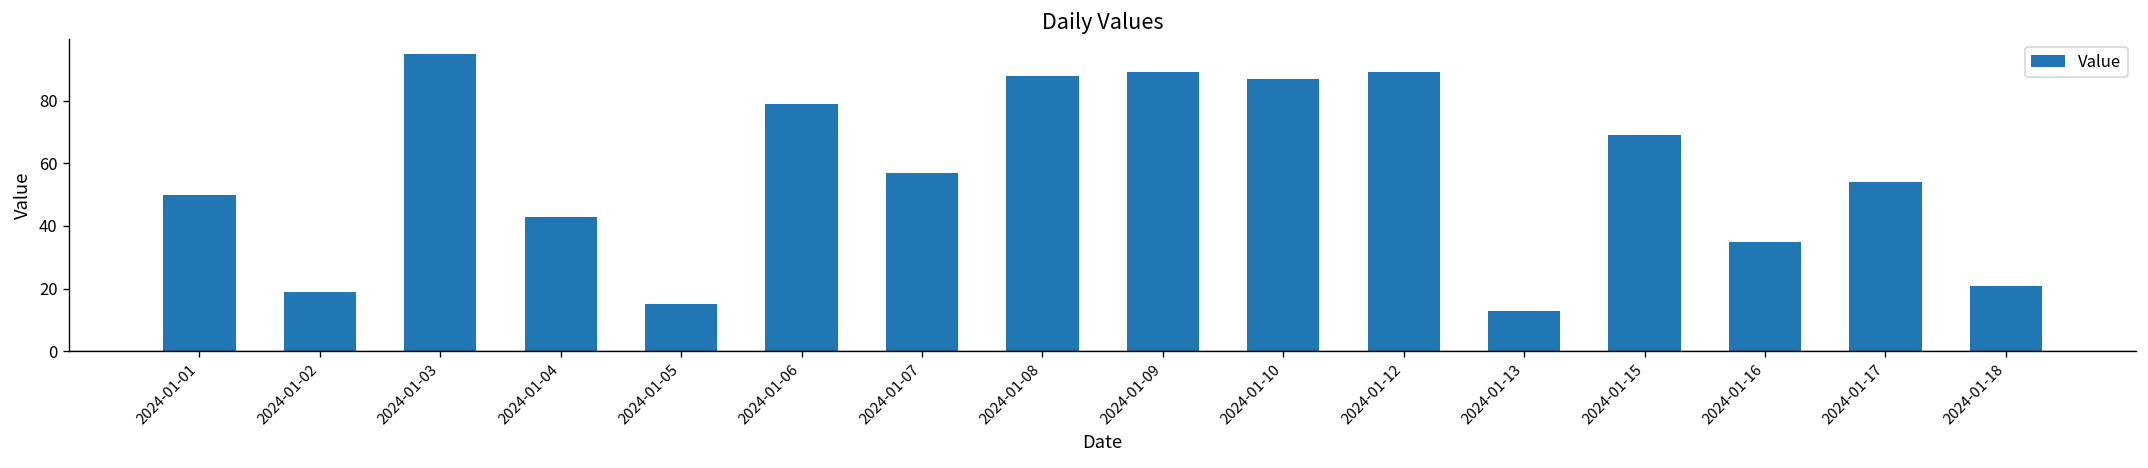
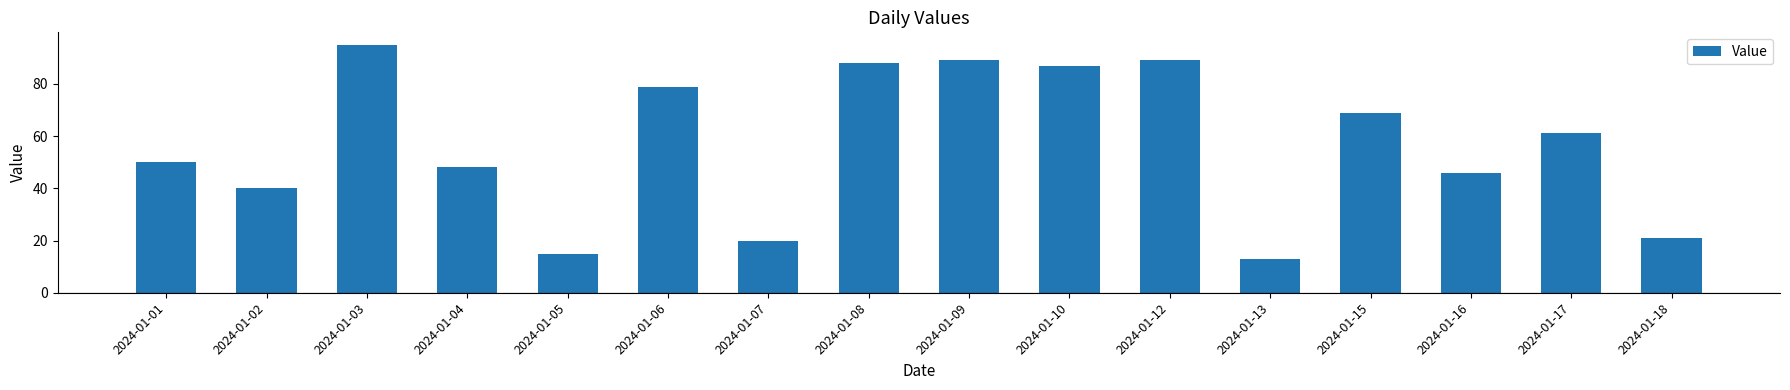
2024-01-02: 19 -> 40
2024-01-04: 43 -> 48
2024-01-07: 57 -> 20
2024-01-16: 35 -> 46
2024-01-17: 54 -> 61
